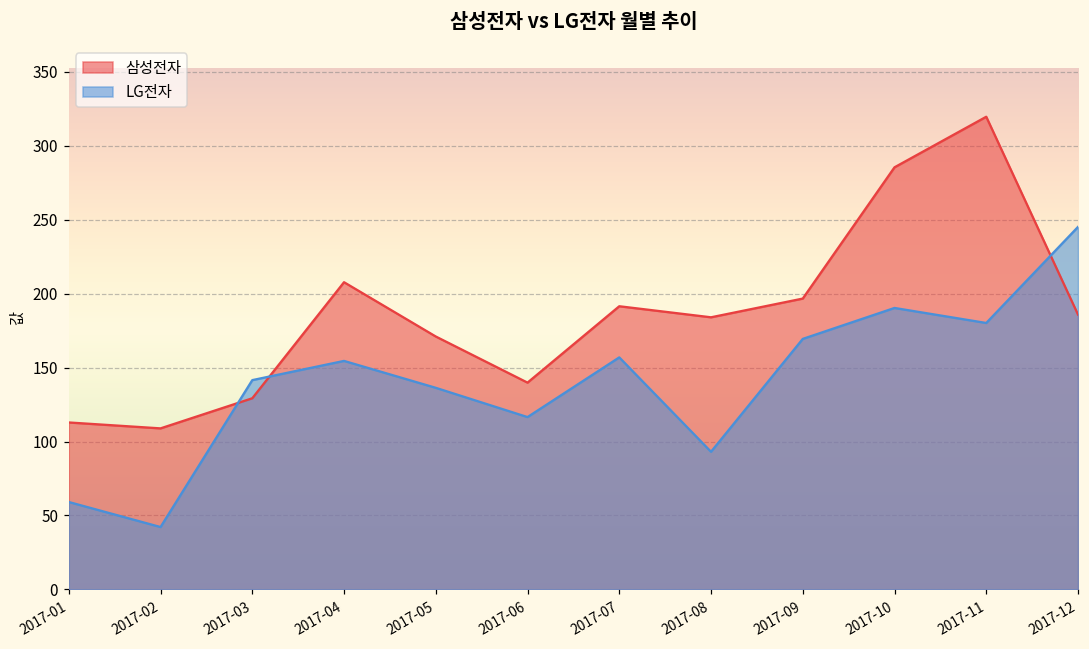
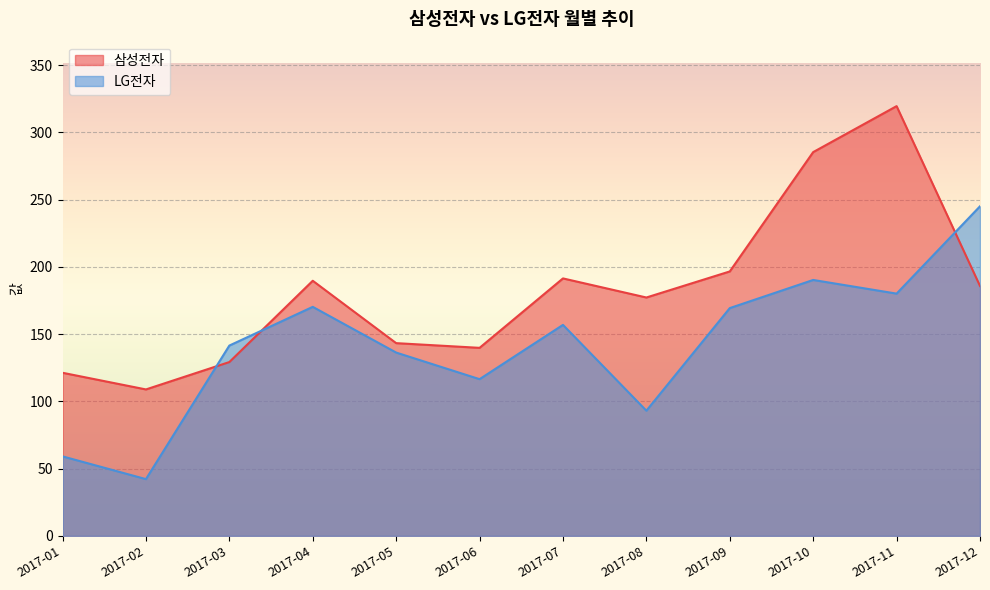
삼성전자, 2017-01: 113 -> 121
삼성전자, 2017-04: 208 -> 190
LG전자, 2017-04: 154 -> 170
삼성전자, 2017-05: 171 -> 143
삼성전자, 2017-08: 184 -> 177
